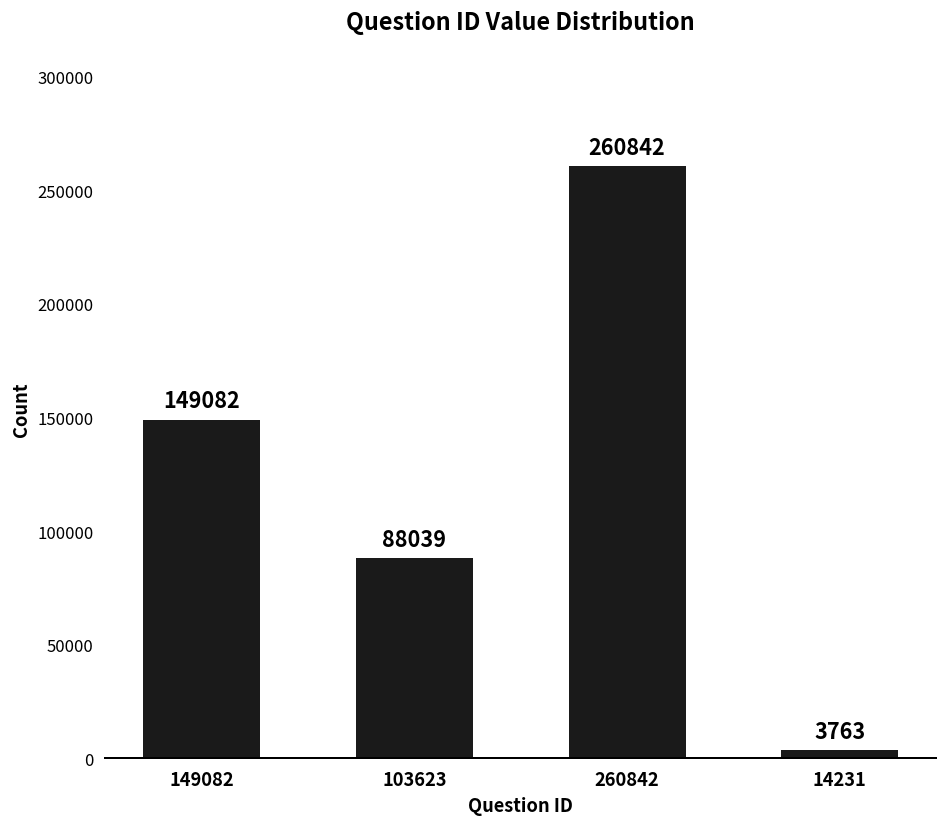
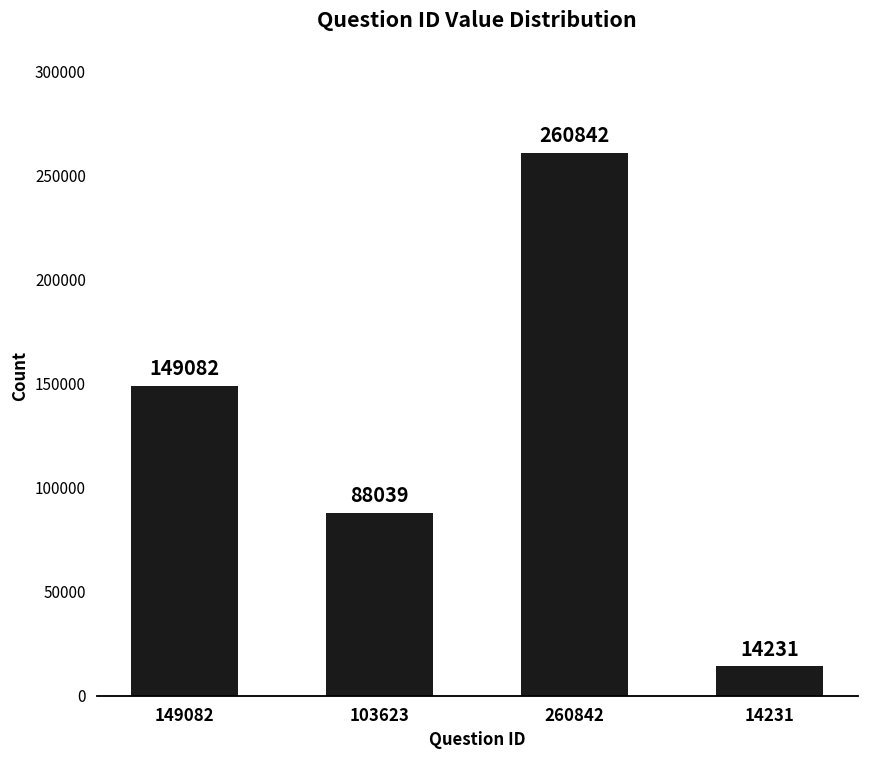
14231: 3763 -> 14231
